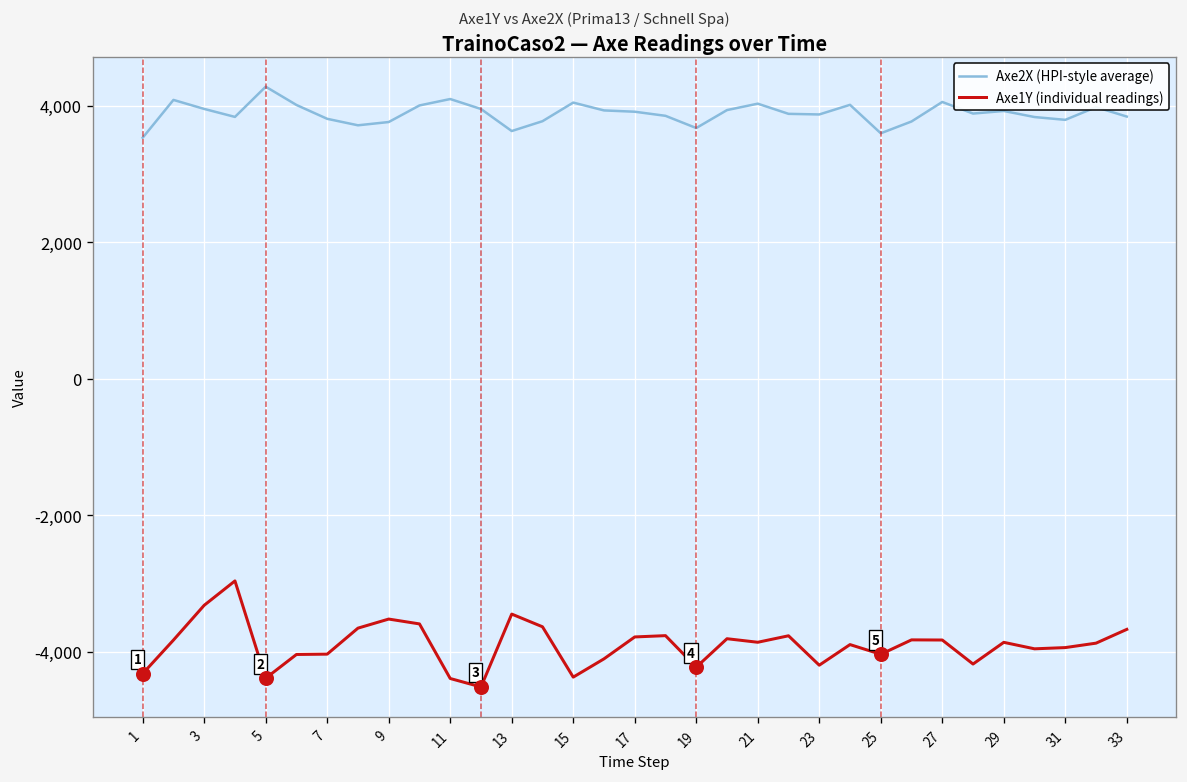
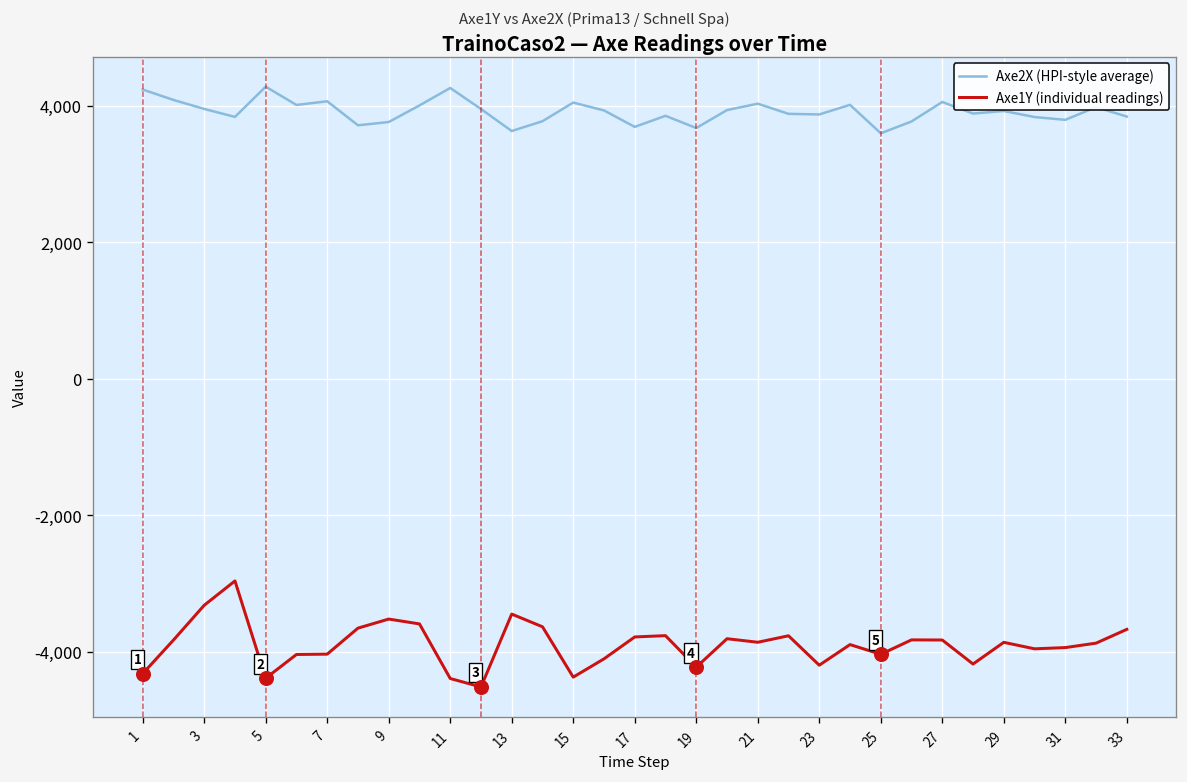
Axe2X (HPI-style average), 1: 3,500 -> 4,200
Axe2X (HPI-style average), 7: 3,800 -> 4,100
Axe2X (HPI-style average), 11: 4,100 -> 4,300
Axe2X (HPI-style average), 17: 3,900 -> 3,700
